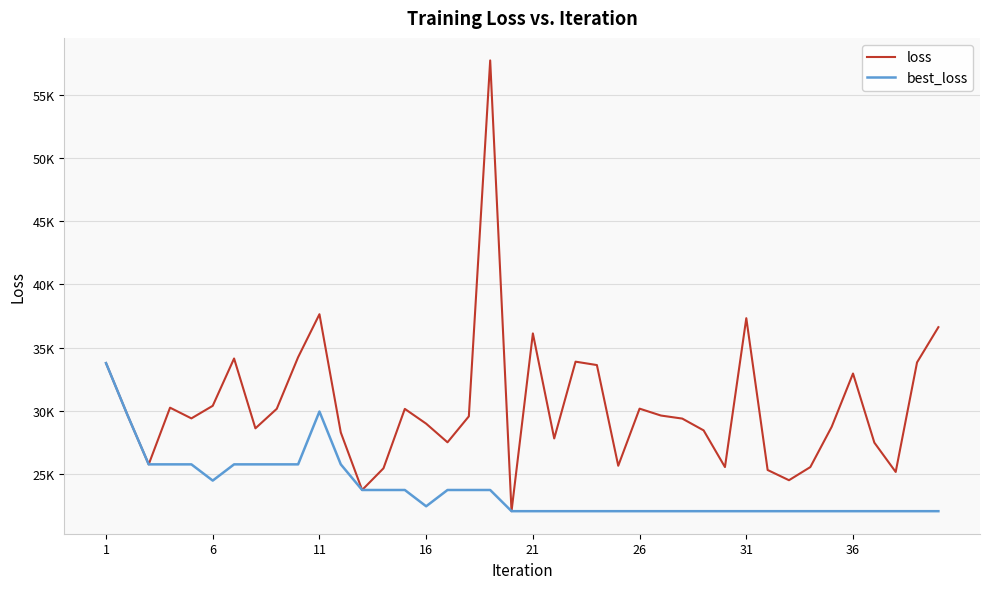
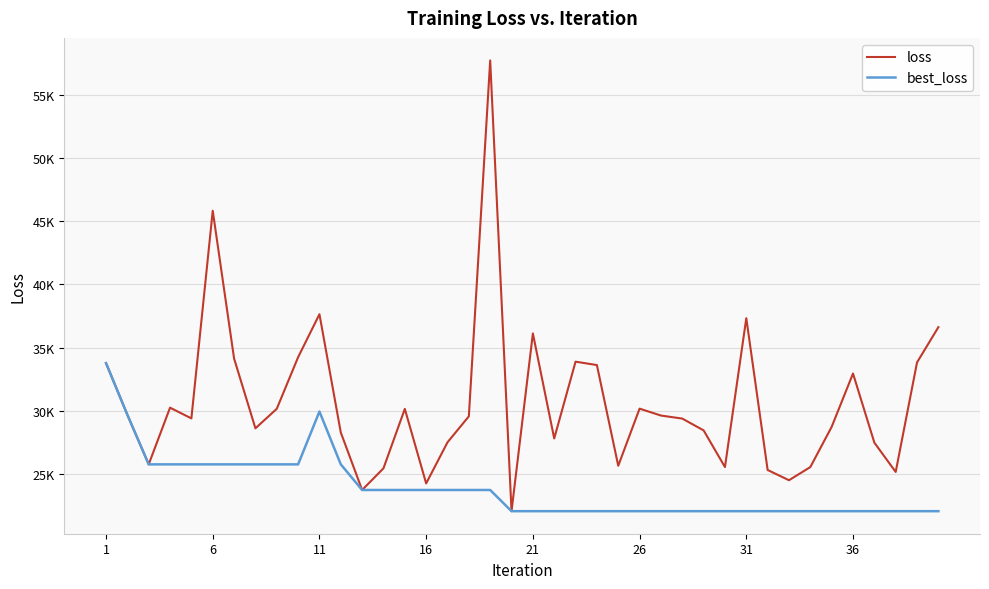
loss, 6: 30400 -> 45800
best_loss, 6: 24500 -> 25800
loss, 16: 29000 -> 24300
best_loss, 16: 22500 -> 23800
